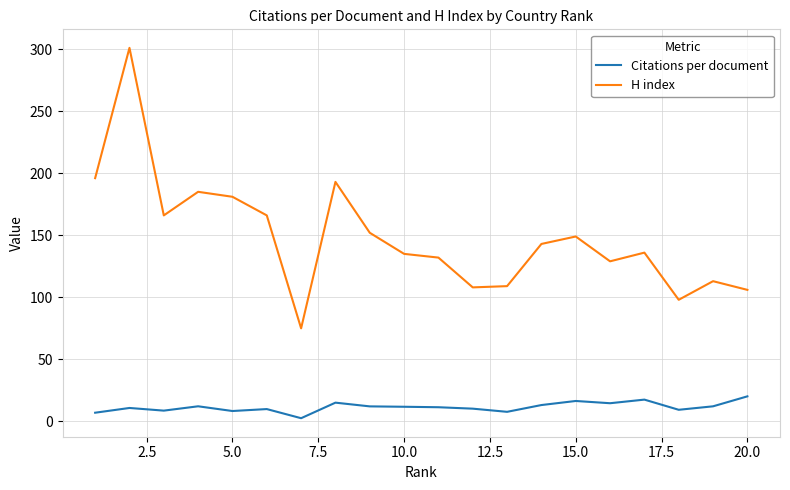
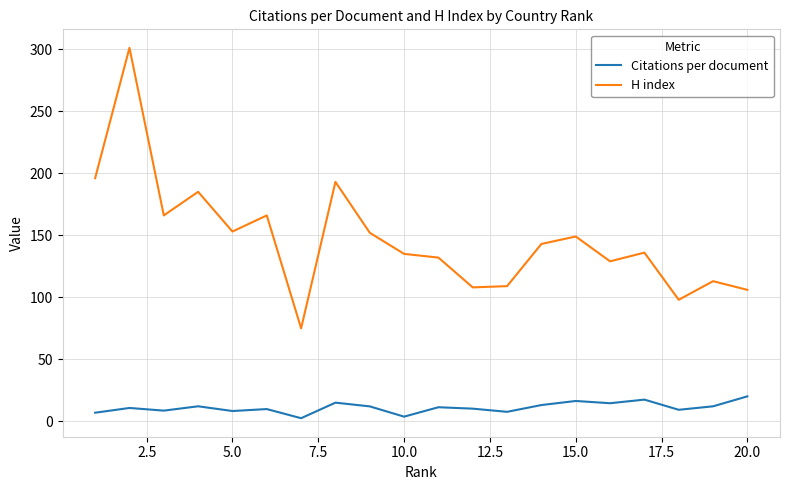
H index, 5.0: 181 -> 153
Citations per document, 10.0: 12 -> 4
